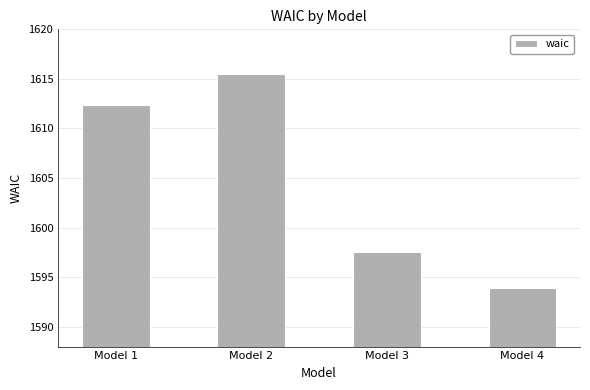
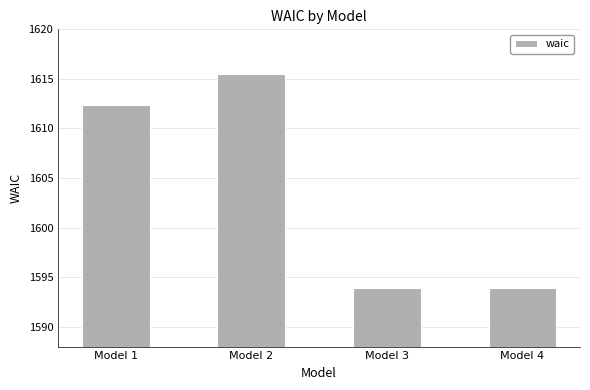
Model 3: 1598 -> 1594
